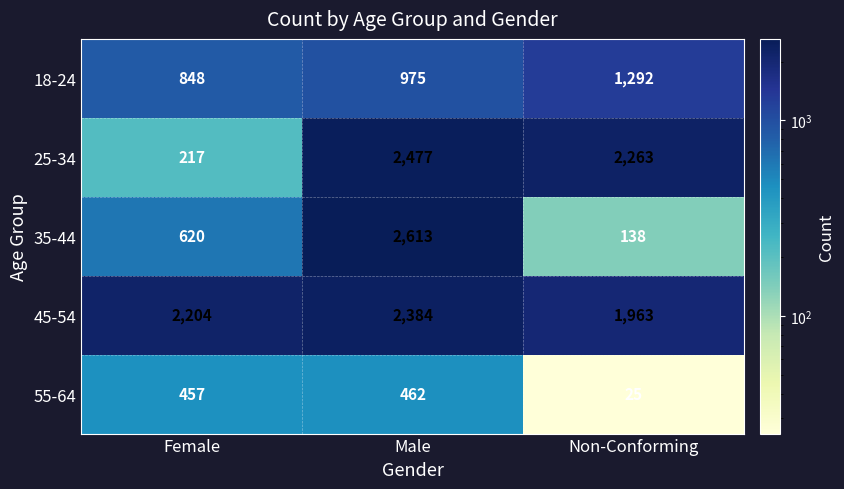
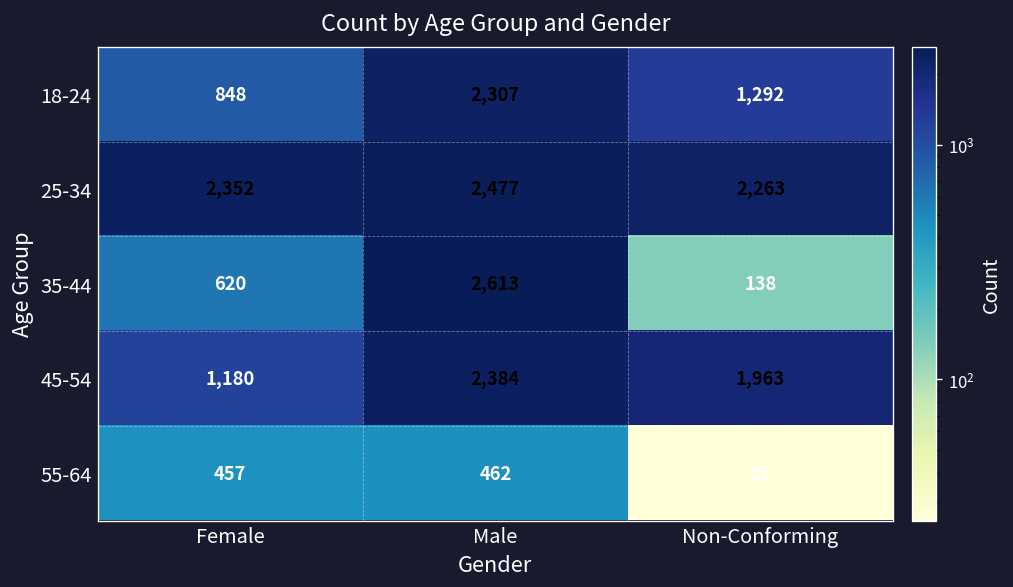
18-24, Male: 975 -> 2,307
25-34, Female: 217 -> 2,352
45-54, Female: 2,204 -> 1,180
